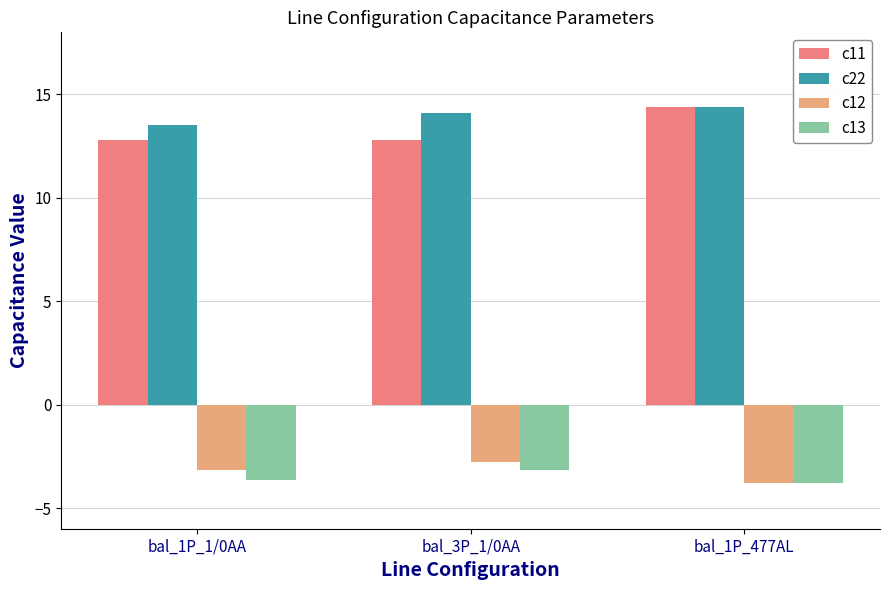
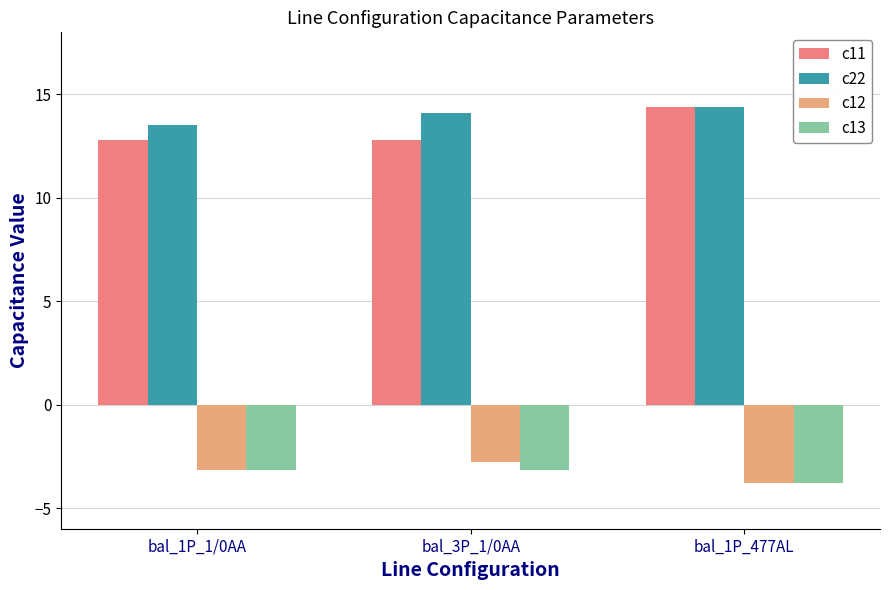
c13, bal_1P_1/0AA: -3.7 -> -3.2
